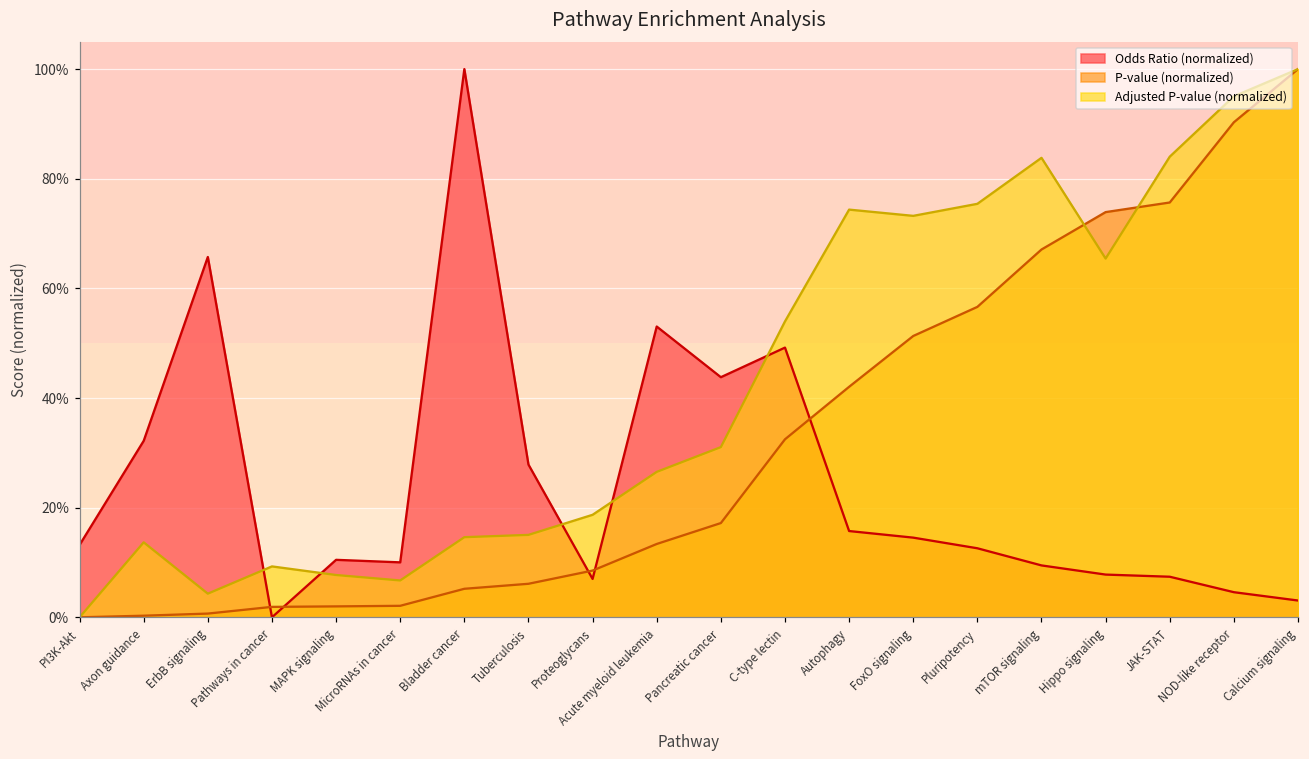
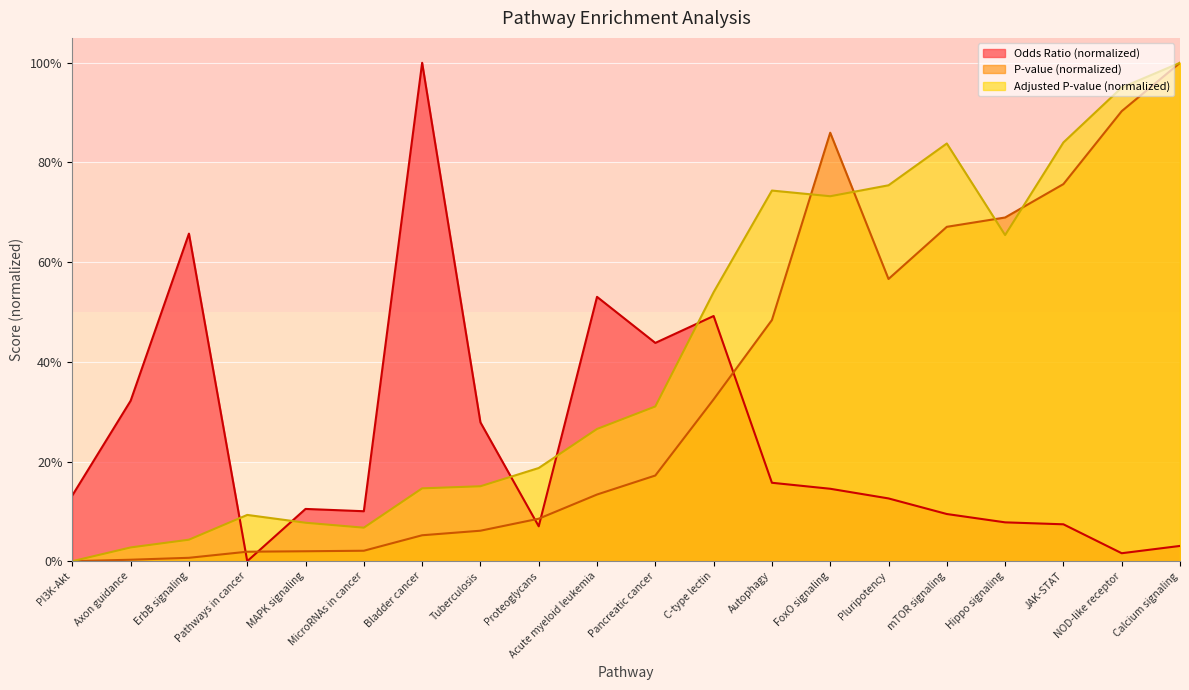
Adjusted P-value (normalized), Axon guidance: 14% -> 3%
P-value (normalized), Autophagy: 42% -> 48%
P-value (normalized), FoxO signaling: 51% -> 86%
P-value (normalized), Hippo signaling: 74% -> 69%
Odds Ratio (normalized), NOD-like receptor: 5% -> 2%
